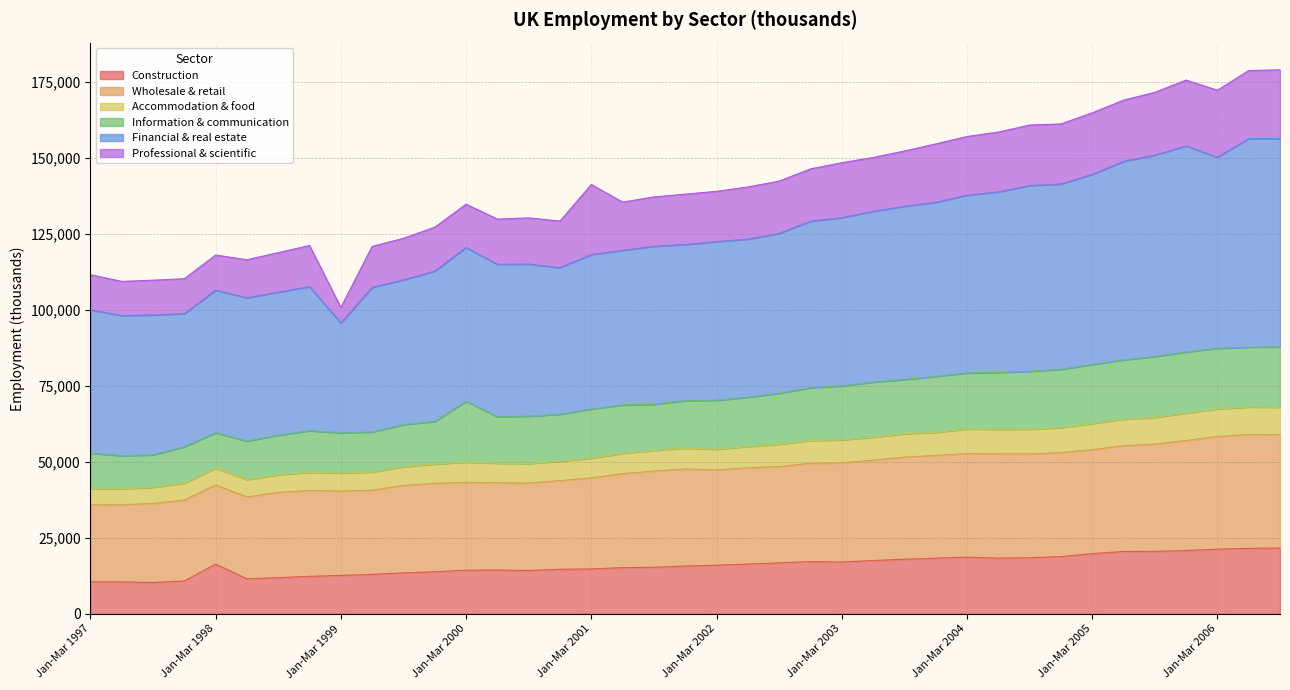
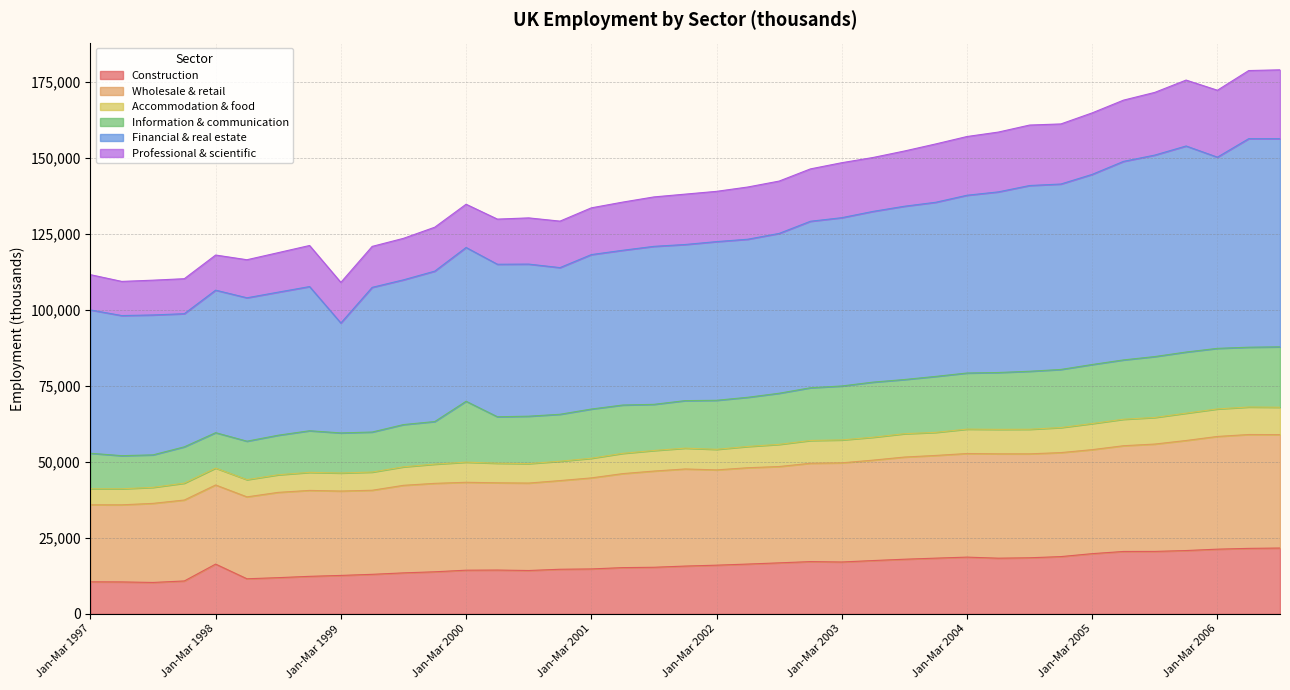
Professional & scientific, Jan-Mar 1999: 5,000 -> 13,000
Professional & scientific, Jan-Mar 2001: 23,000 -> 15,000
